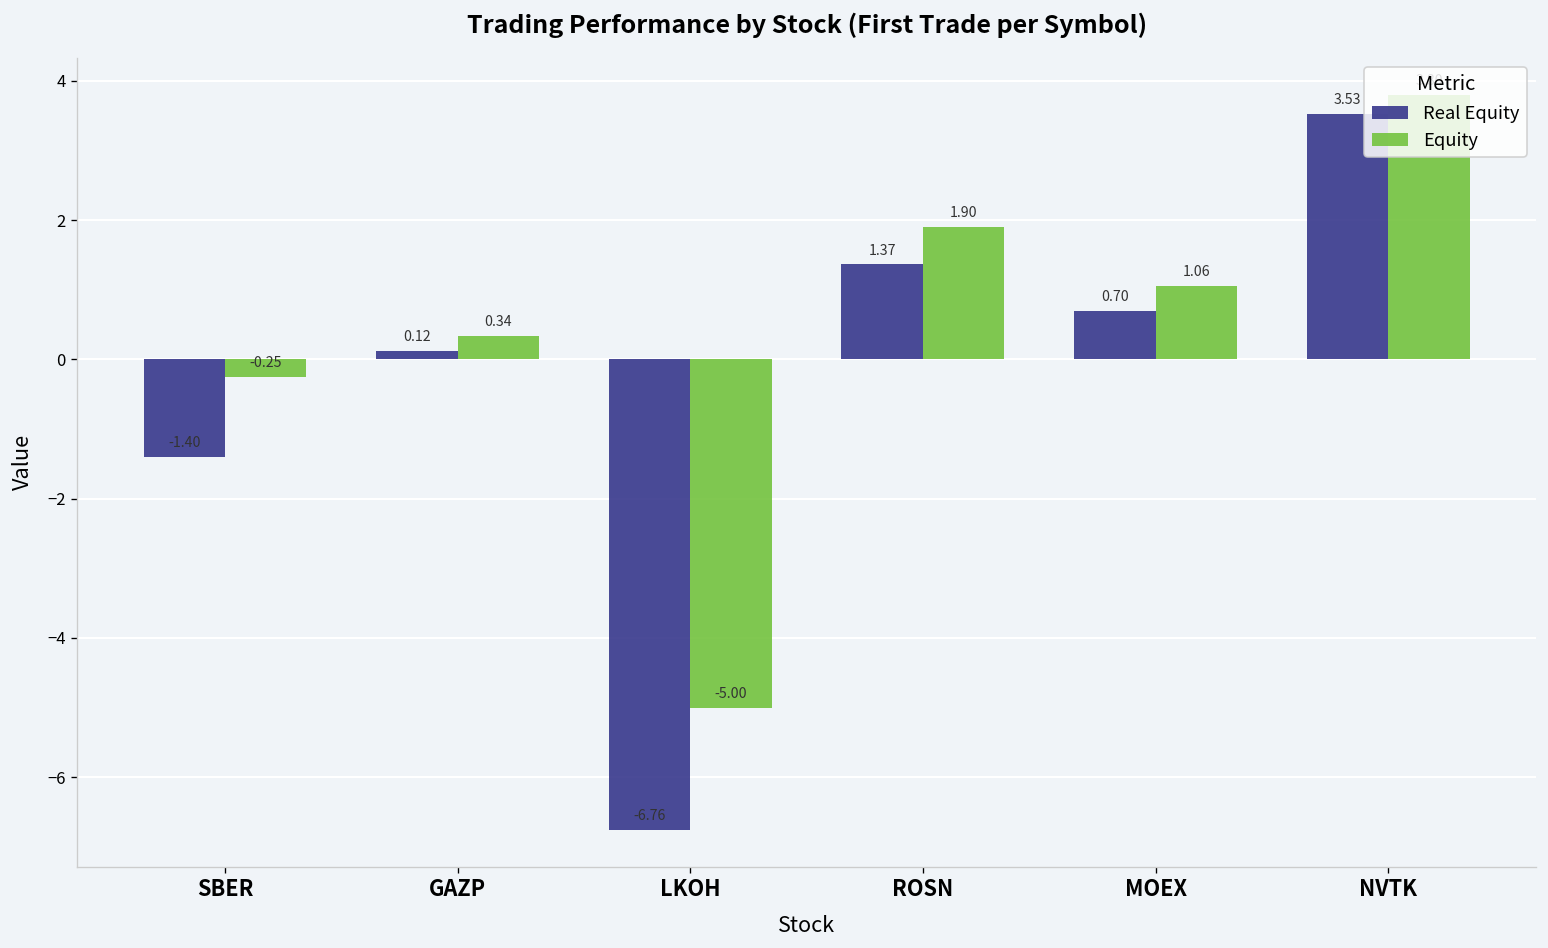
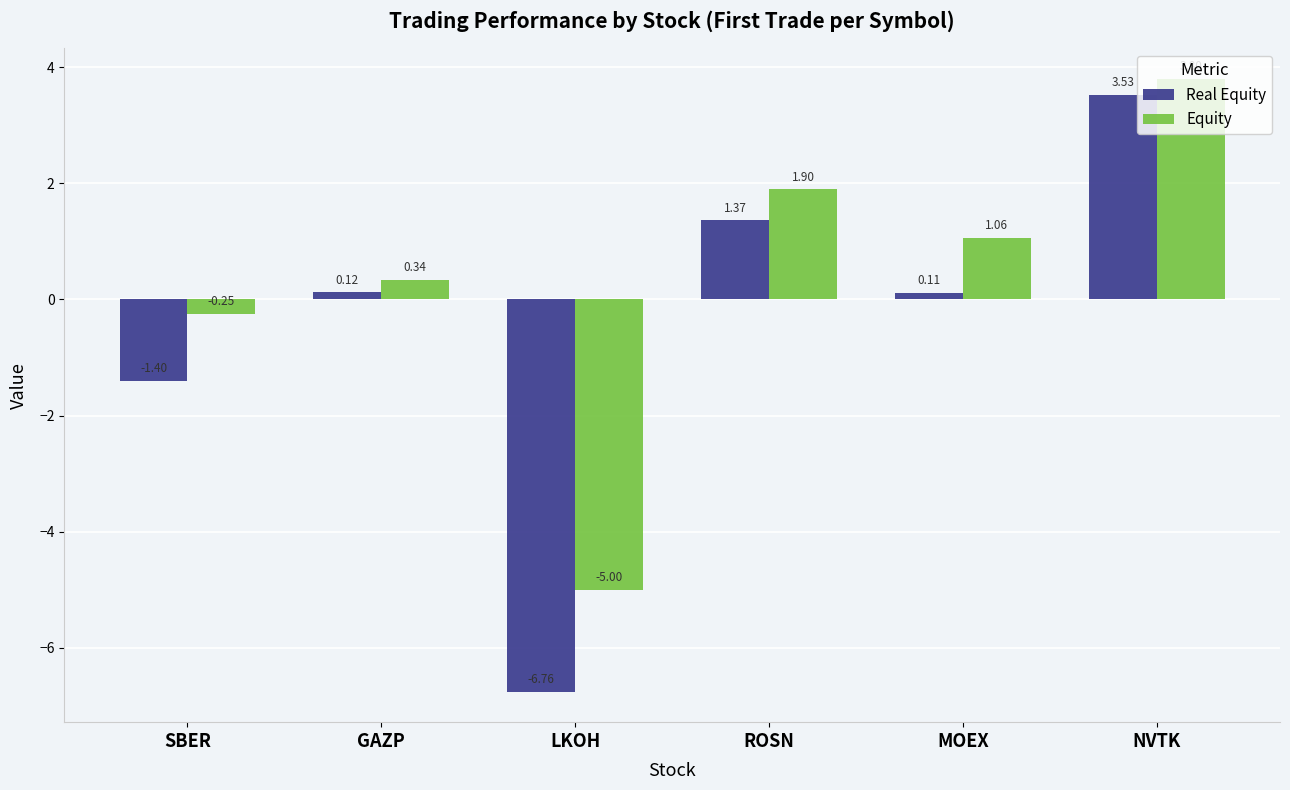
Real Equity, MOEX: 0.70 -> 0.11
